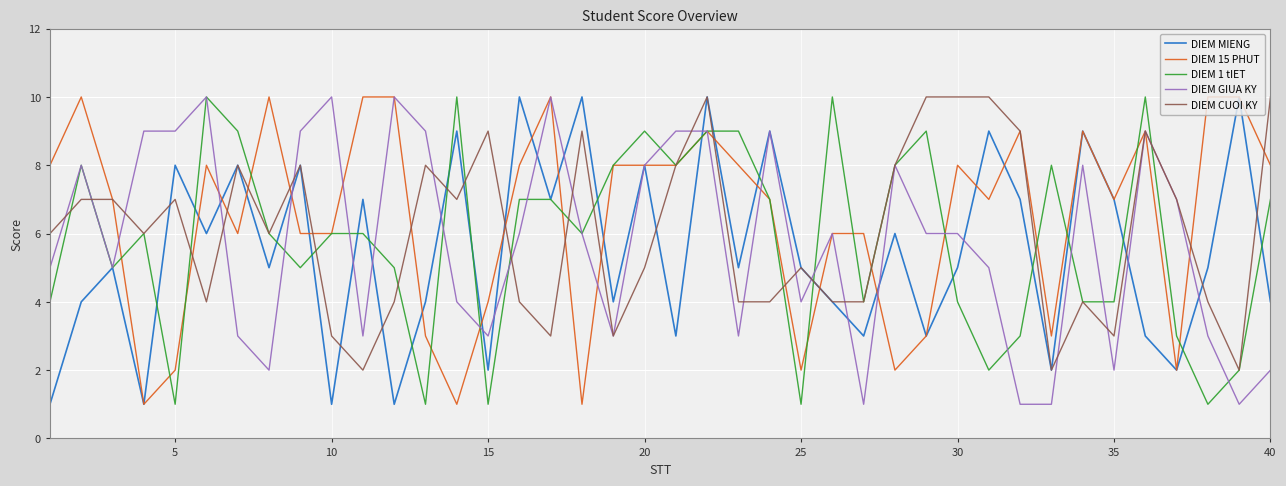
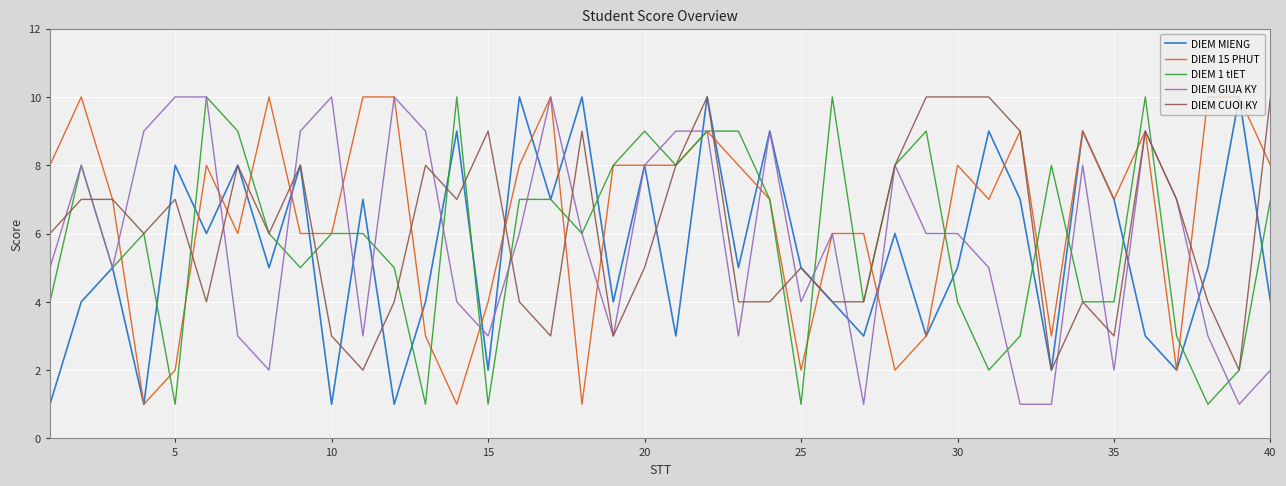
DIEM GIUA KY, 5: 9 -> 10
